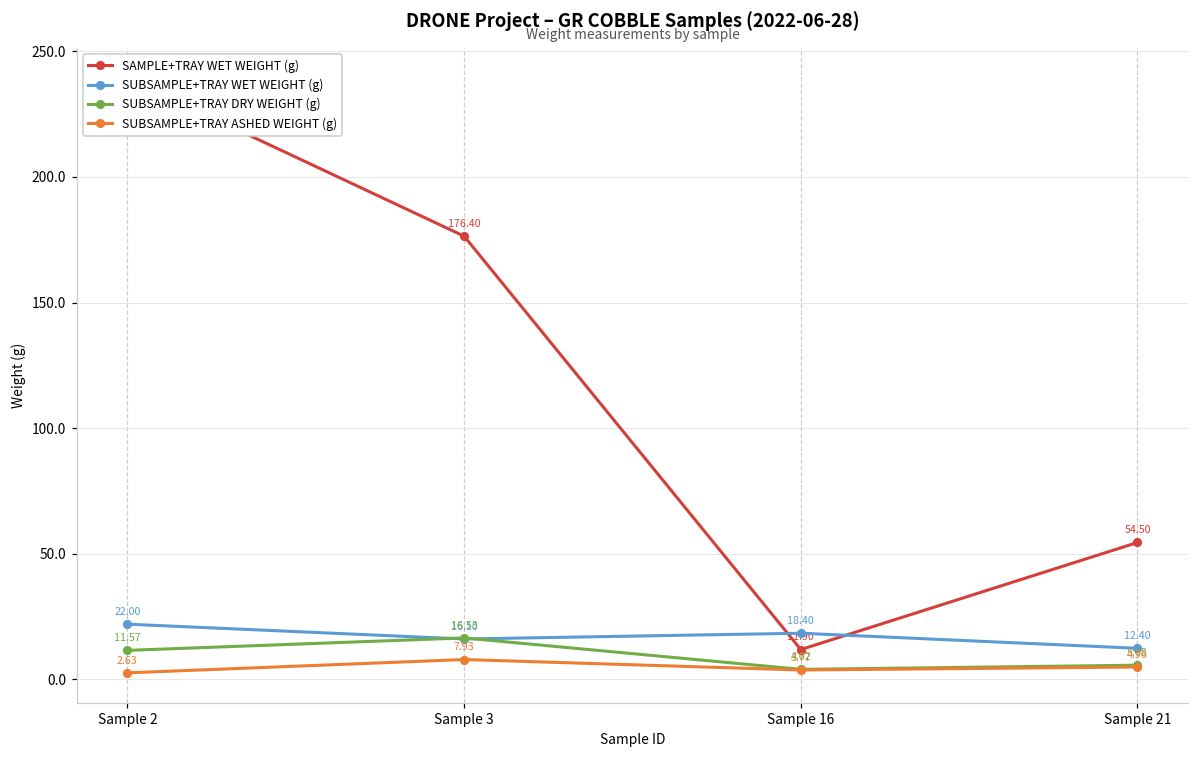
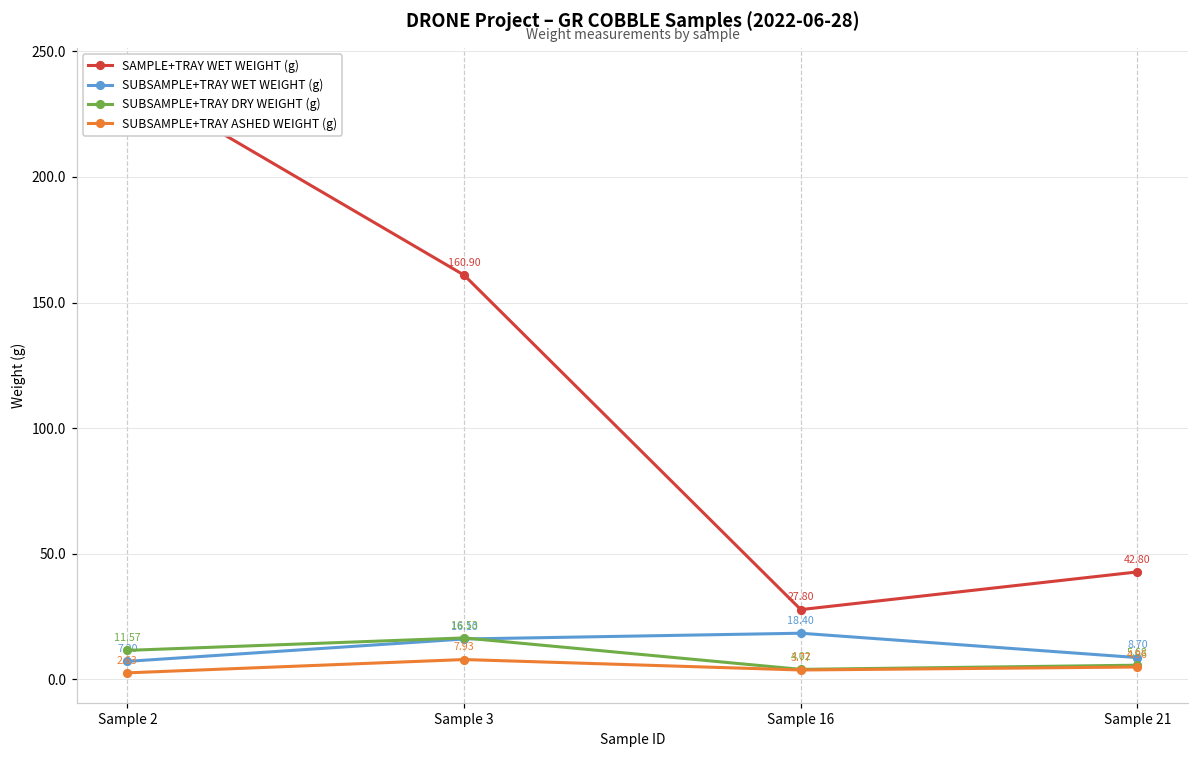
SUBSAMPLE+TRAY WET WEIGHT (g), Sample 2: 22.00 -> 7.20
SAMPLE+TRAY WET WEIGHT (g), Sample 3: 176.40 -> 160.90
SAMPLE+TRAY WET WEIGHT (g), Sample 16: 11.90 -> 27.80
SAMPLE+TRAY WET WEIGHT (g), Sample 21: 54.50 -> 42.80
SUBSAMPLE+TRAY WET WEIGHT (g), Sample 21: 12.40 -> 8.70
